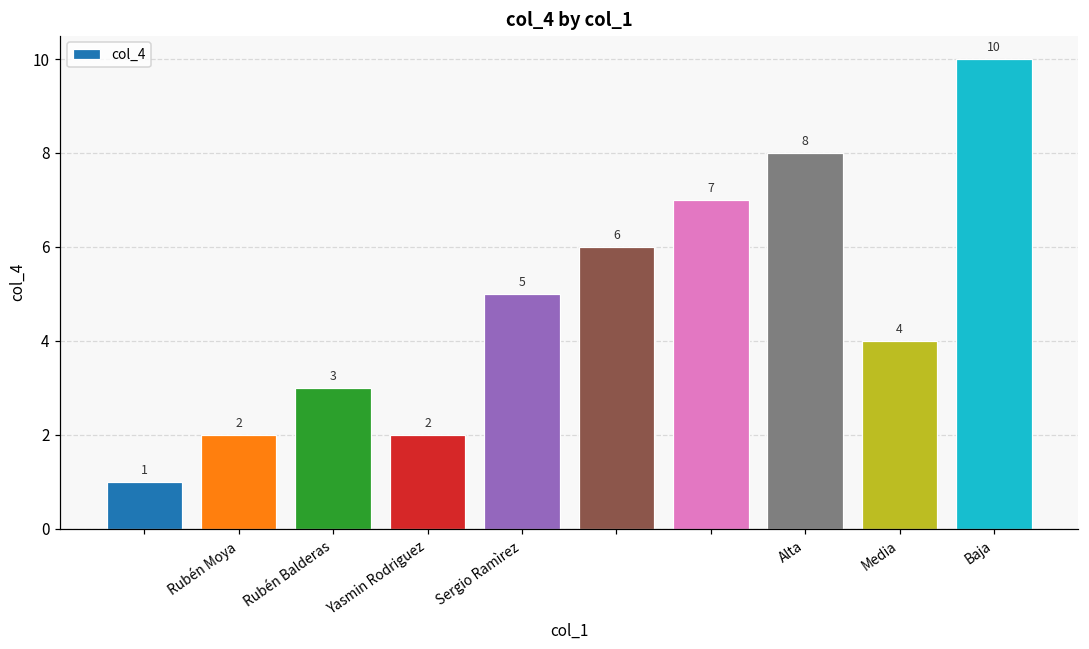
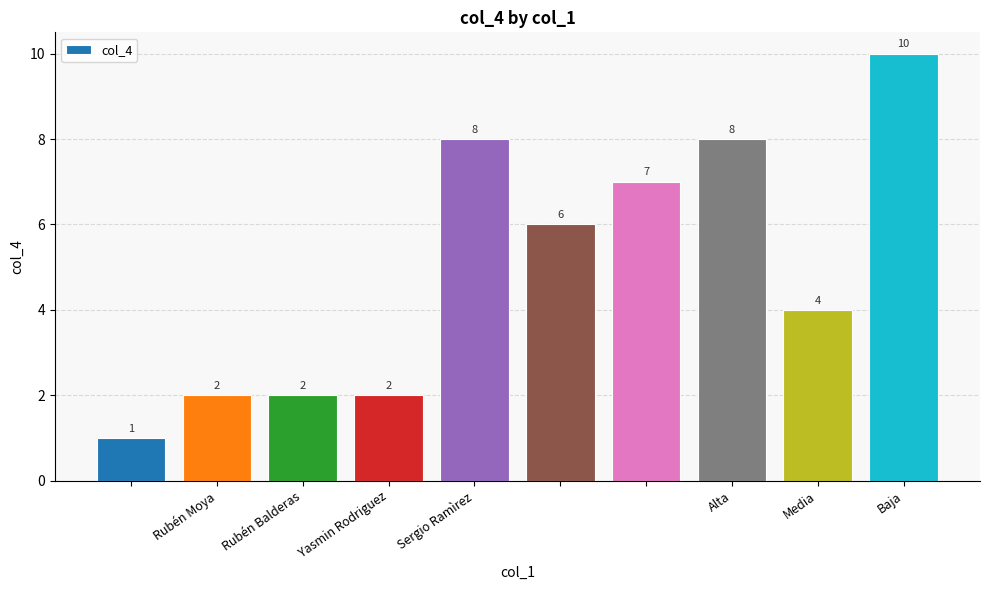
Rubén Balderas: 3 -> 2
Sergio Ramìrez: 5 -> 8
